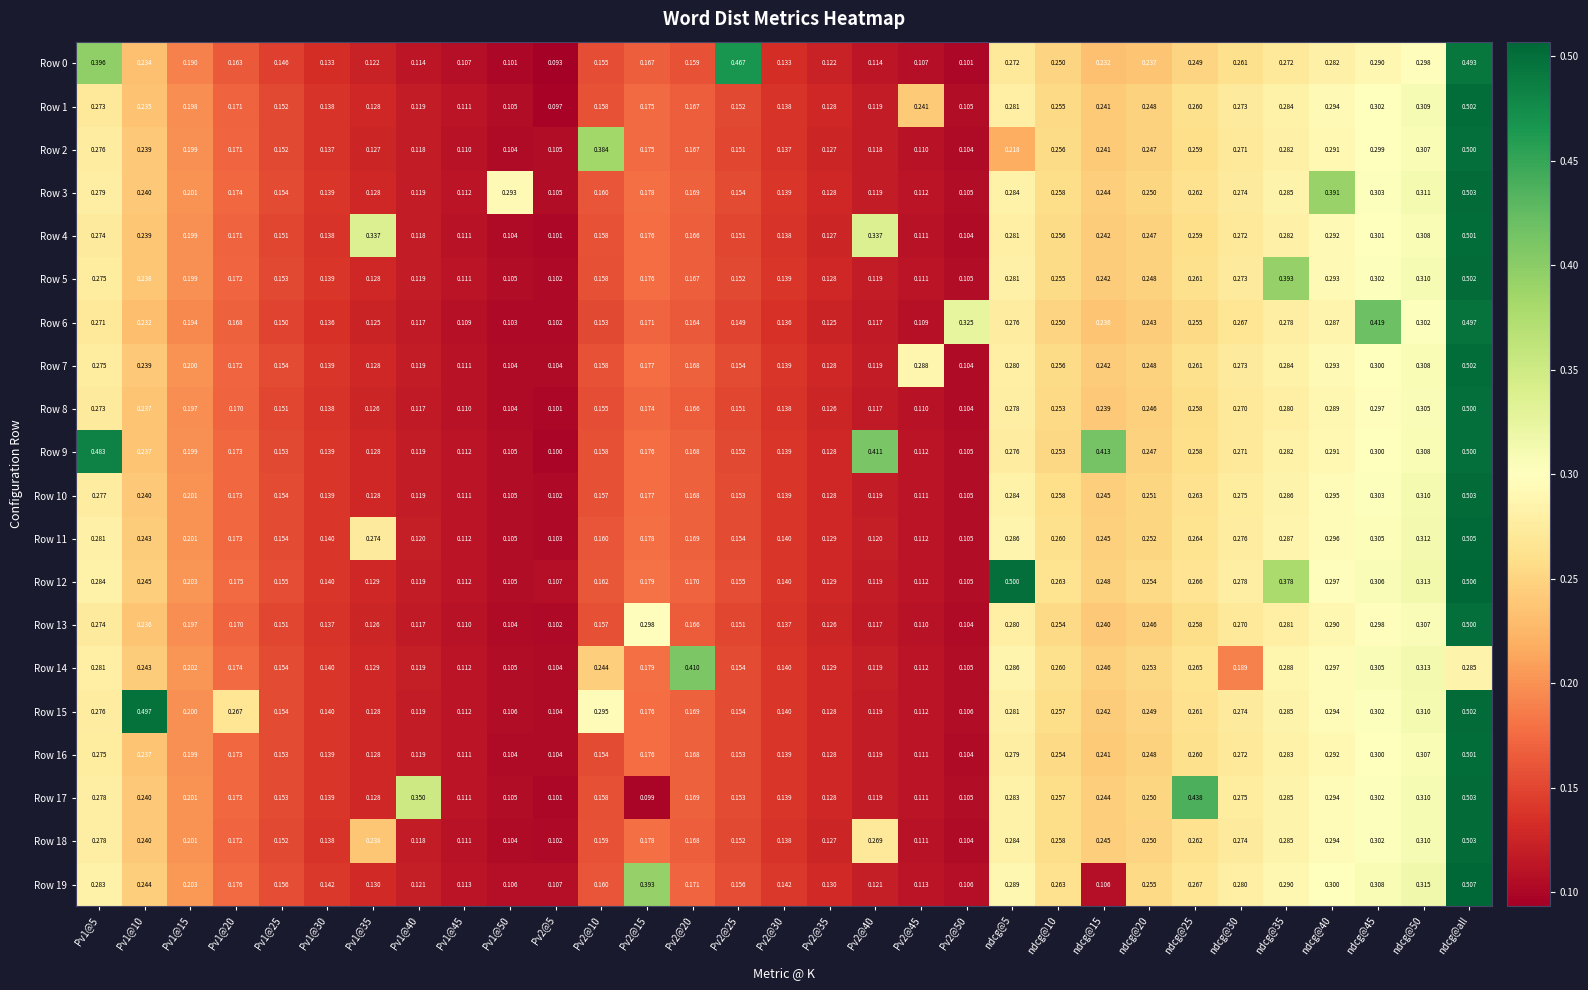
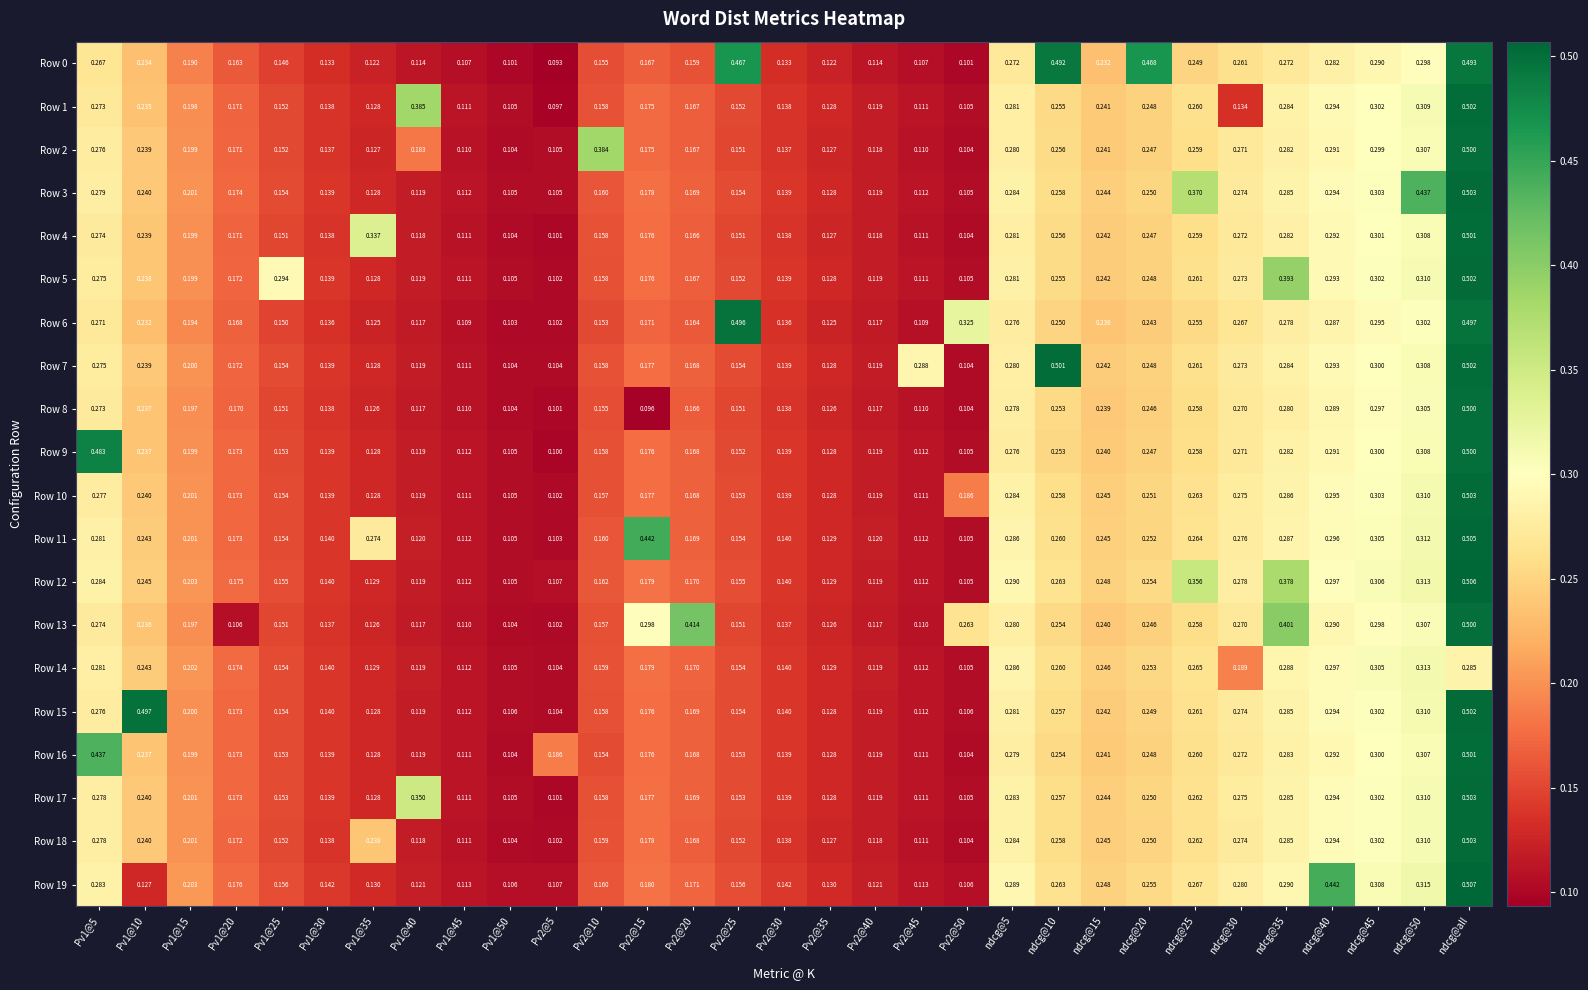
Row 0, Pv1@5: 0.396 -> 0.267
Row 0, ndcg@10: 0.250 -> 0.492
Row 0, ndcg@20: 0.237 -> 0.468
Row 1, Pv1@40: 0.119 -> 0.385
Row 1, Pv2@45: 0.241 -> 0.111
Row 1, ndcg@30: 0.273 -> 0.134
Row 2, Pv1@40: 0.118 -> 0.183
Row 2, ndcg@5: 0.218 -> 0.280
Row 3, Pv1@50: 0.293 -> 0.105
Row 3, ndcg@25: 0.262 -> 0.370
Row 3, ndcg@40: 0.391 -> 0.294
Row 3, ndcg@50: 0.311 -> 0.437
Row 4, Pv2@40: 0.337 -> 0.118
Row 5, Pv1@25: 0.153 -> 0.294
Row 6, Pv2@25: 0.149 -> 0.496
Row 6, ndcg@45: 0.419 -> 0.295
Row 7, ndcg@10: 0.256 -> 0.501
Row 8, Pv2@15: 0.174 -> 0.096
Row 9, Pv2@40: 0.411 -> 0.119
Row 9, ndcg@15: 0.413 -> 0.240
Row 10, Pv2@50: 0.105 -> 0.186
Row 11, Pv2@15: 0.178 -> 0.442
Row 12, ndcg@5: 0.500 -> 0.290
Row 12, ndcg@25: 0.266 -> 0.356
Row 13, Pv1@20: 0.170 -> 0.106
Row 13, Pv2@20: 0.166 -> 0.414
Row 13, Pv2@50: 0.104 -> 0.263
Row 13, ndcg@35: 0.281 -> 0.401
Row 14, Pv2@10: 0.244 -> 0.159
Row 14, Pv2@20: 0.410 -> 0.170
Row 15, Pv1@20: 0.267 -> 0.173
Row 15, Pv2@10: 0.295 -> 0.158
Row 16, Pv1@5: 0.275 -> 0.437
Row 16, Pv2@5: 0.104 -> 0.186
Row 17, Pv2@15: 0.099 -> 0.177
Row 17, ndcg@25: 0.438 -> 0.262
Row 18, Pv2@40: 0.269 -> 0.118
Row 19, Pv1@10: 0.244 -> 0.127
Row 19, Pv2@15: 0.393 -> 0.180
Row 19, ndcg@15: 0.106 -> 0.248
Row 19, ndcg@40: 0.300 -> 0.442
